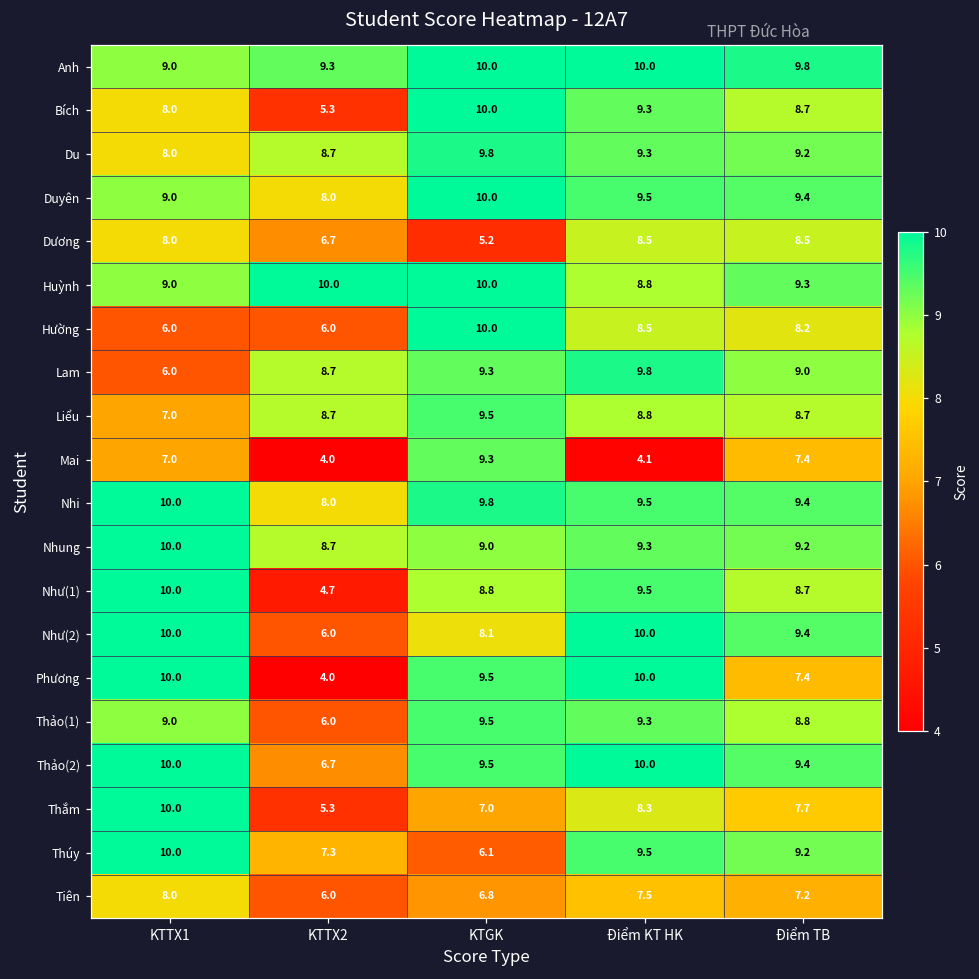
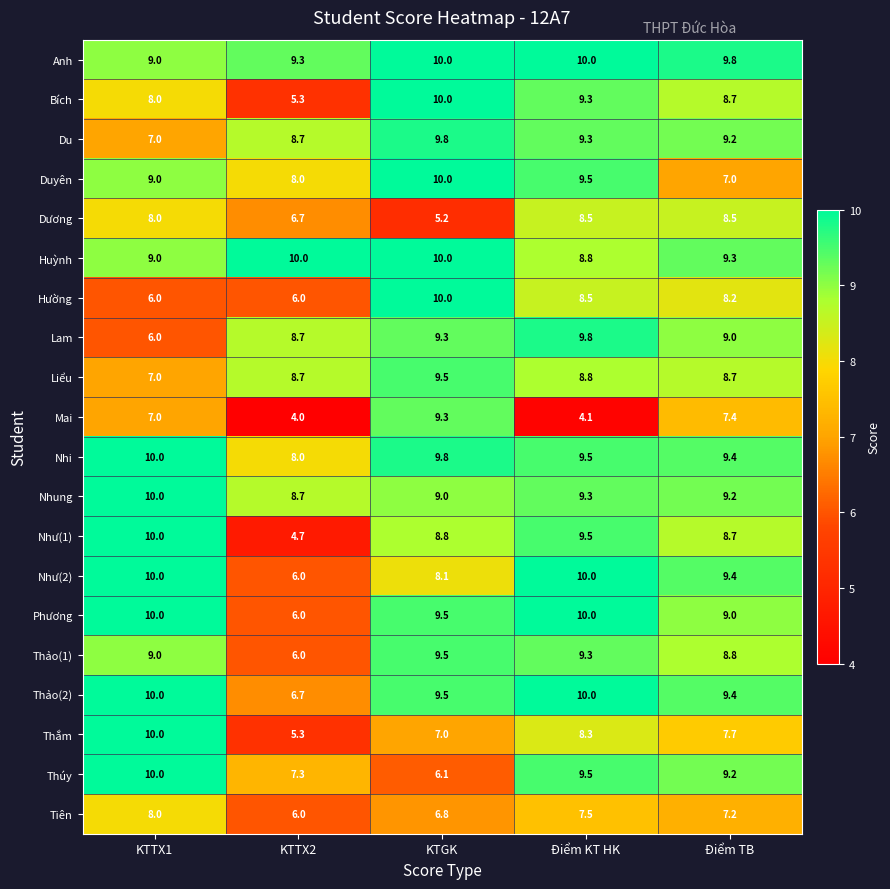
Du, KTTX1: 8.0 -> 7.0
Duyên, Điểm TB: 9.4 -> 7.0
Phương, KTTX2: 4.0 -> 6.0
Phương, Điểm TB: 7.4 -> 9.0
